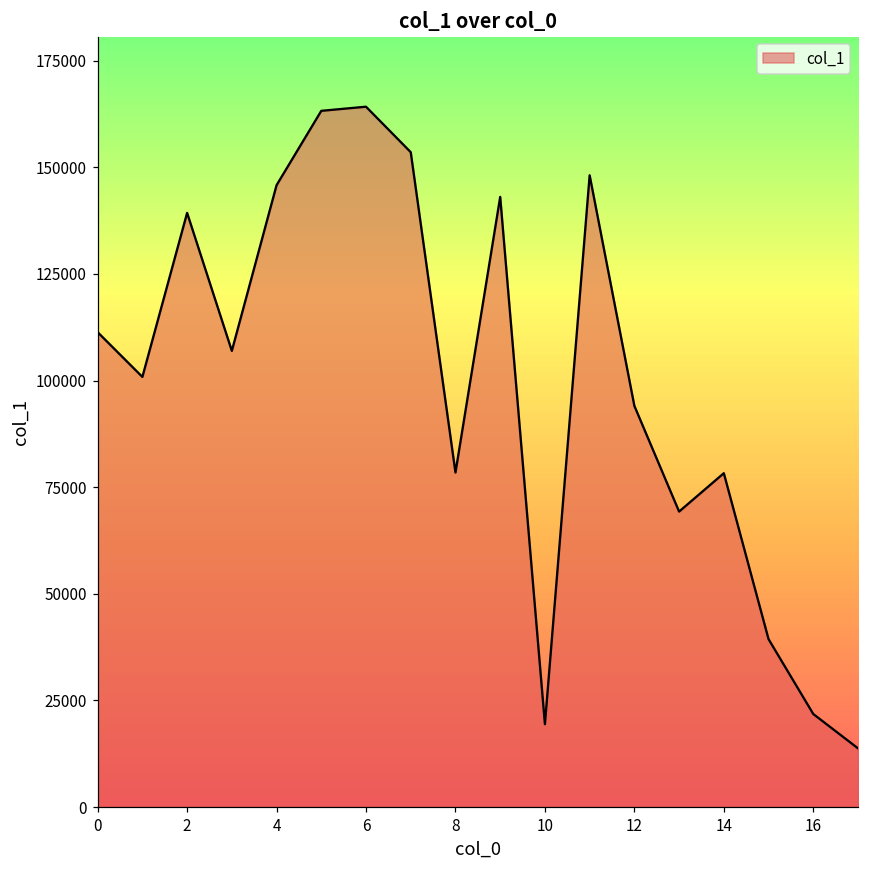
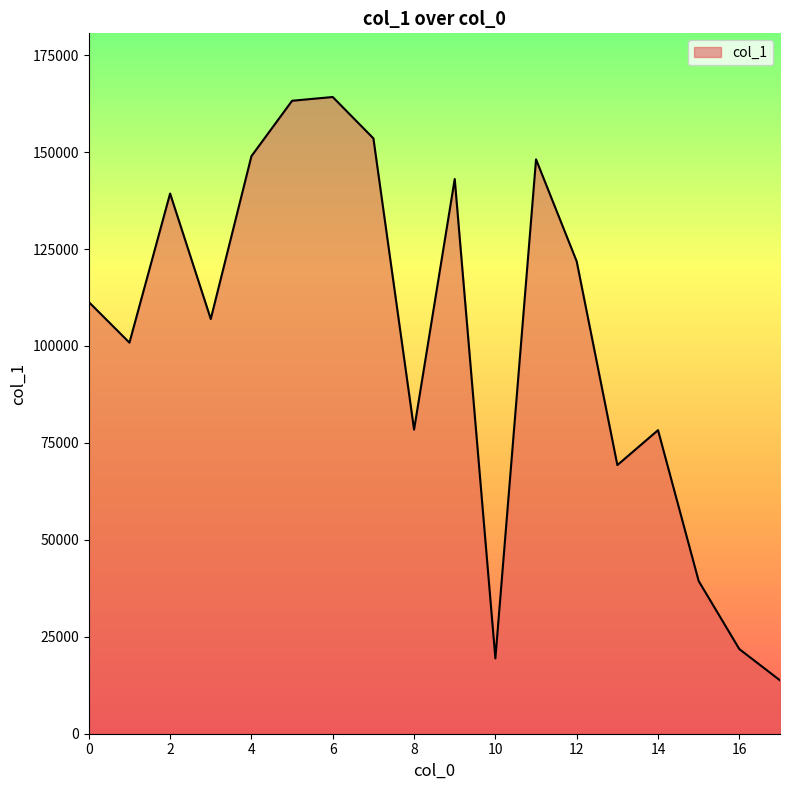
4: 146000 -> 149000
12: 94000 -> 122000
